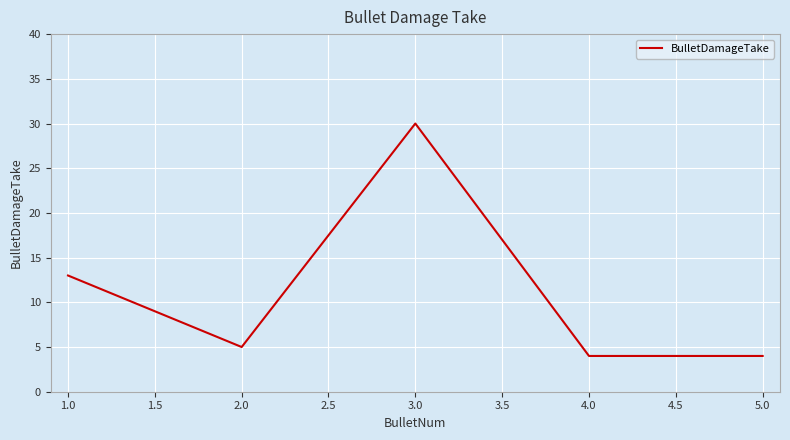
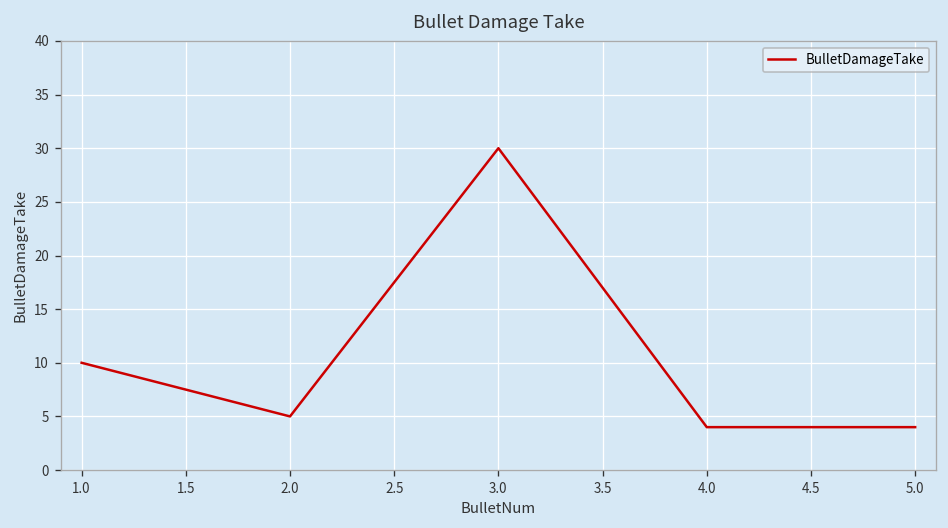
1.0: 13 -> 10
